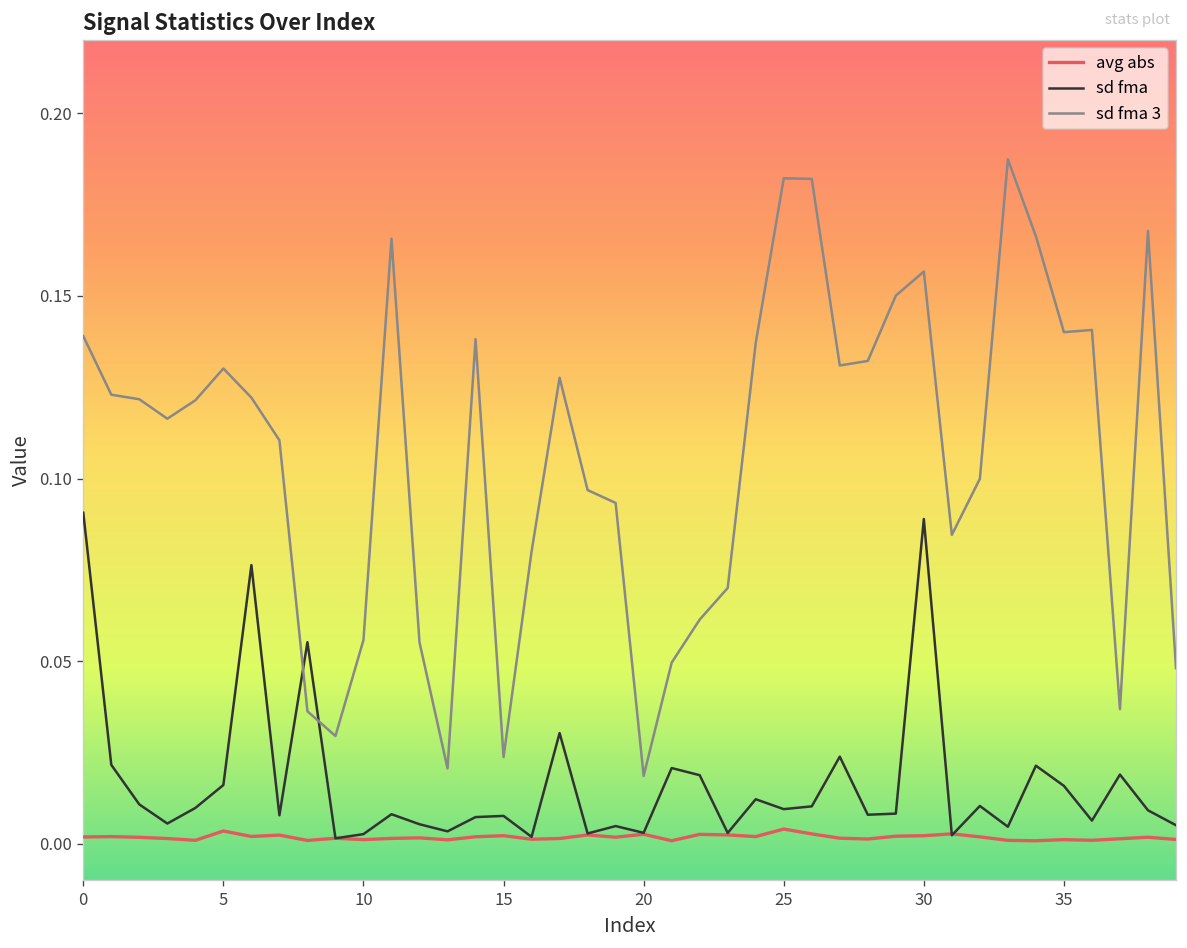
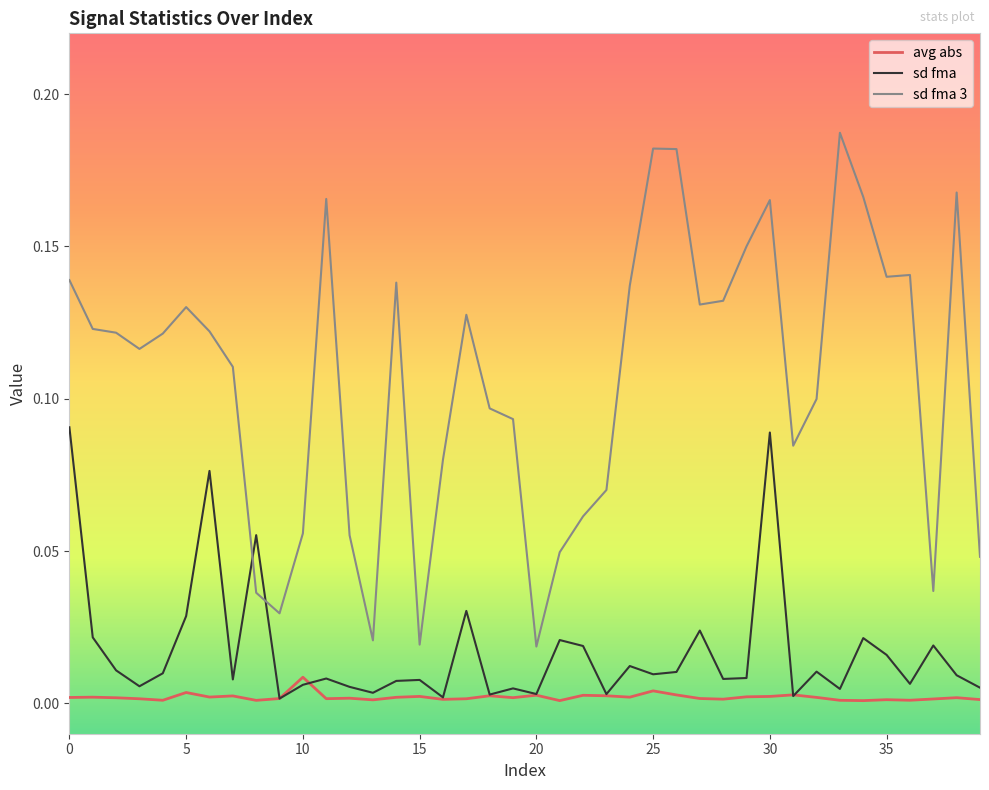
sd fma, 5: 0.016 -> 0.029
avg abs, 10: 0.001 -> 0.009
sd fma, 10: 0.003 -> 0.006
sd fma 3, 15: 0.024 -> 0.019
sd fma 3, 30: 0.157 -> 0.165
